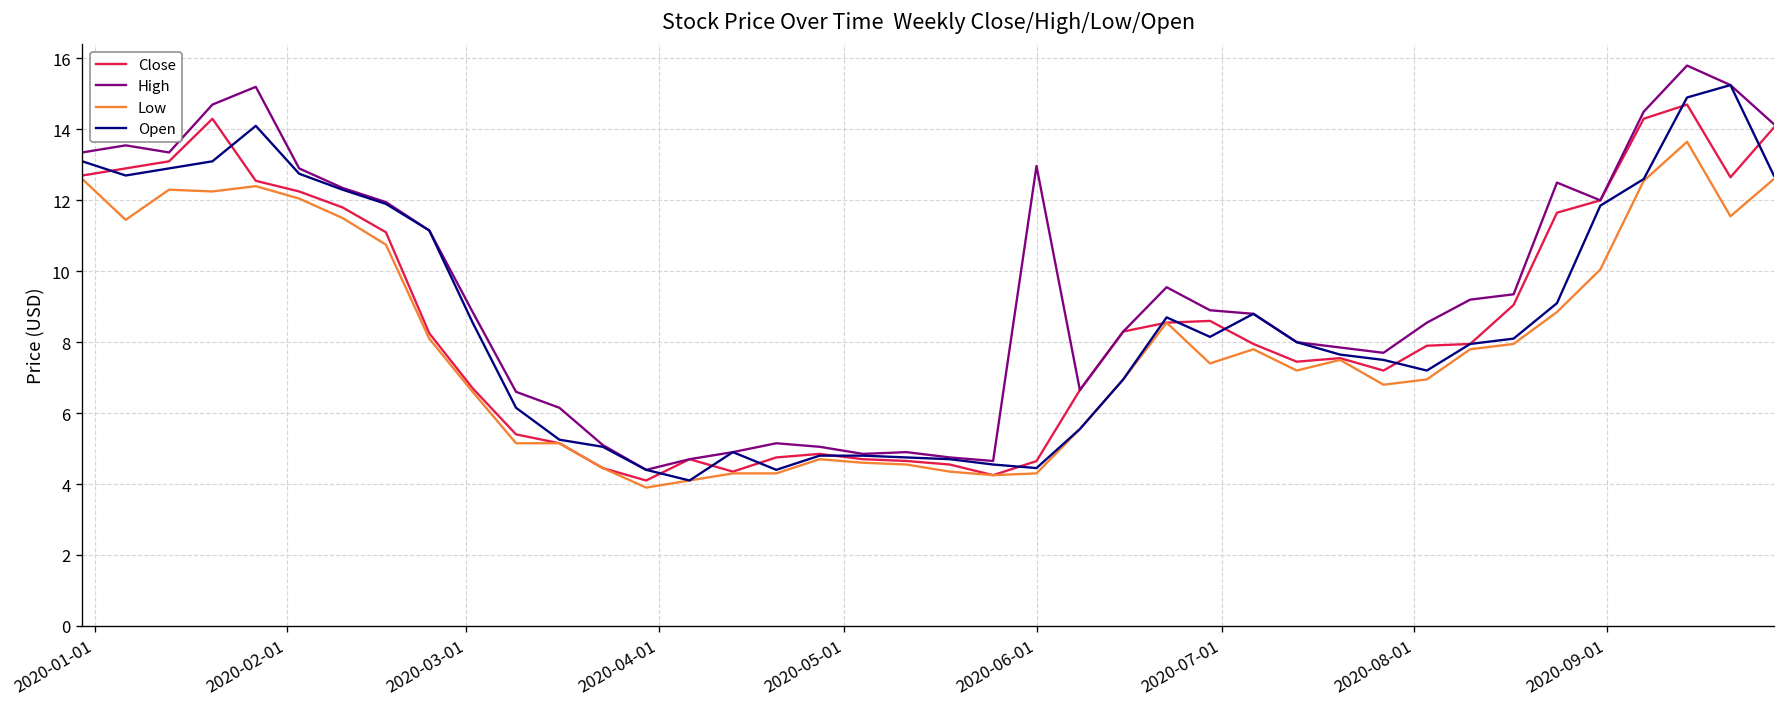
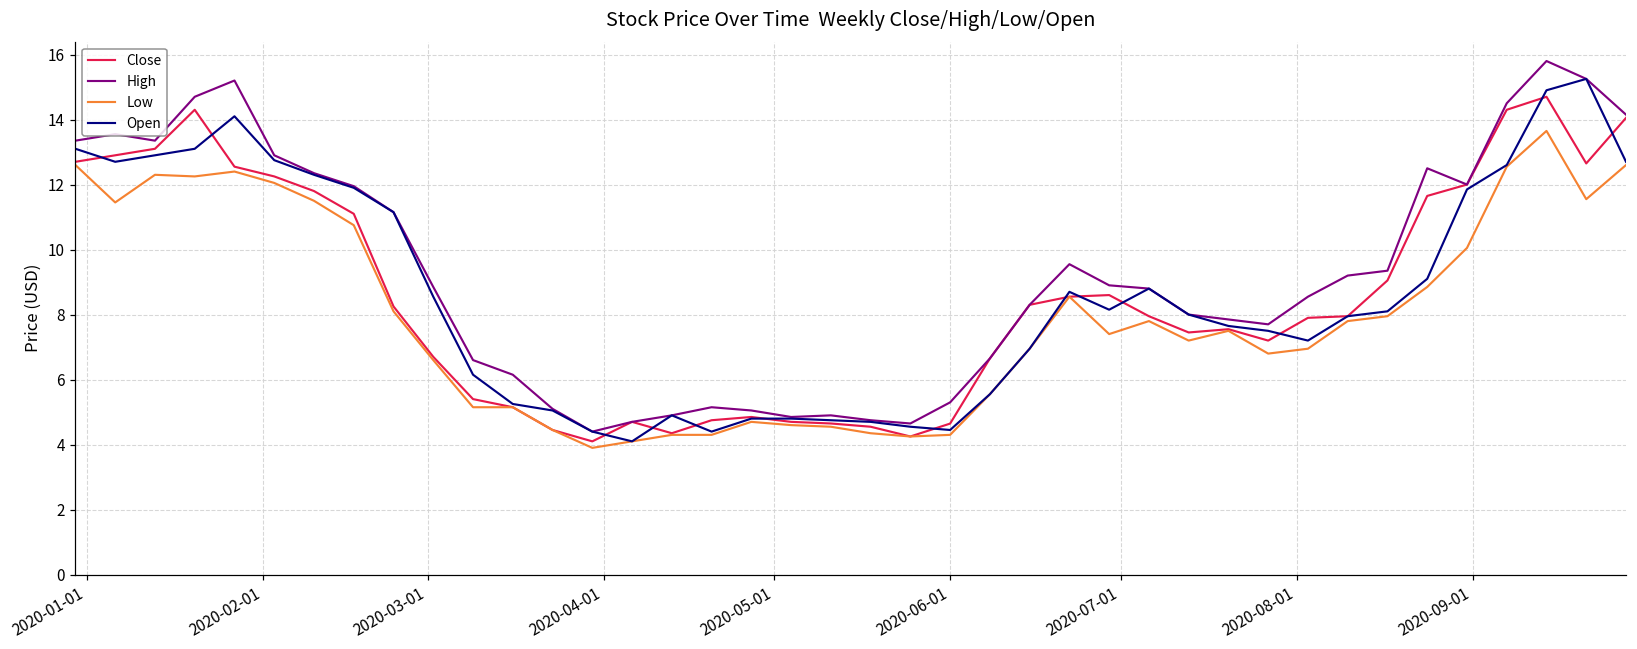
High, 2020-06-01: 13.0 -> 5.3
